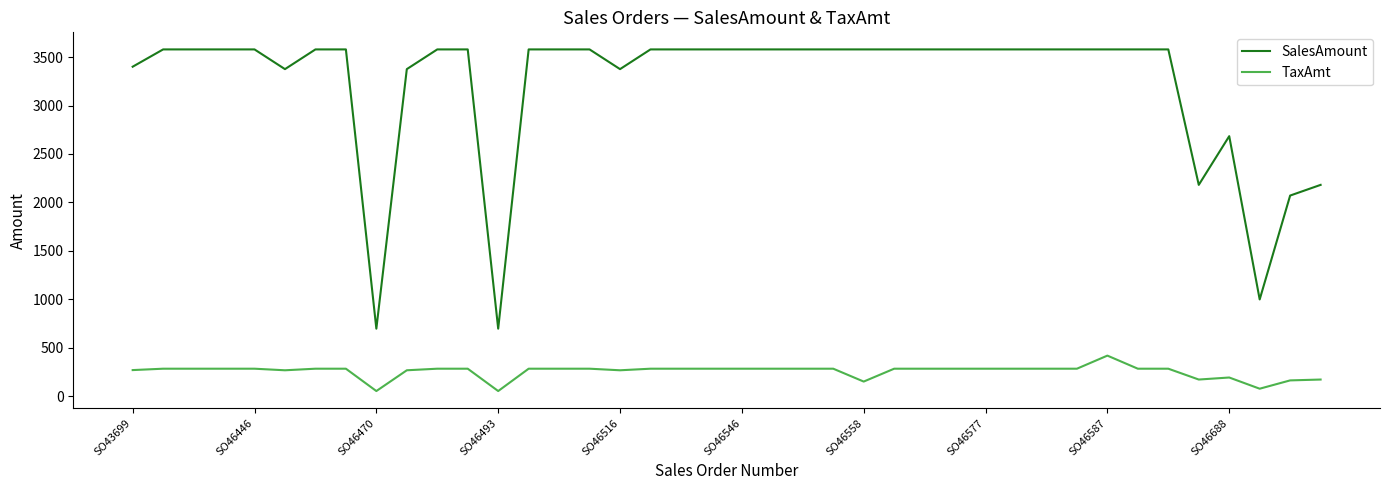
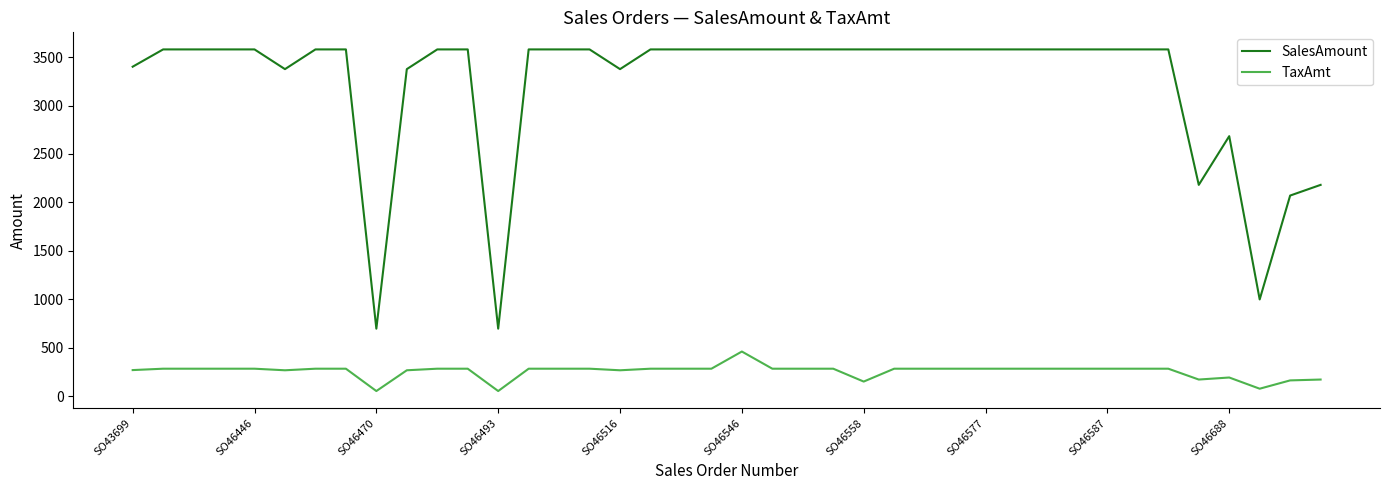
TaxAmt, SO46546: 300 -> 500
TaxAmt, SO46587: 400 -> 300
